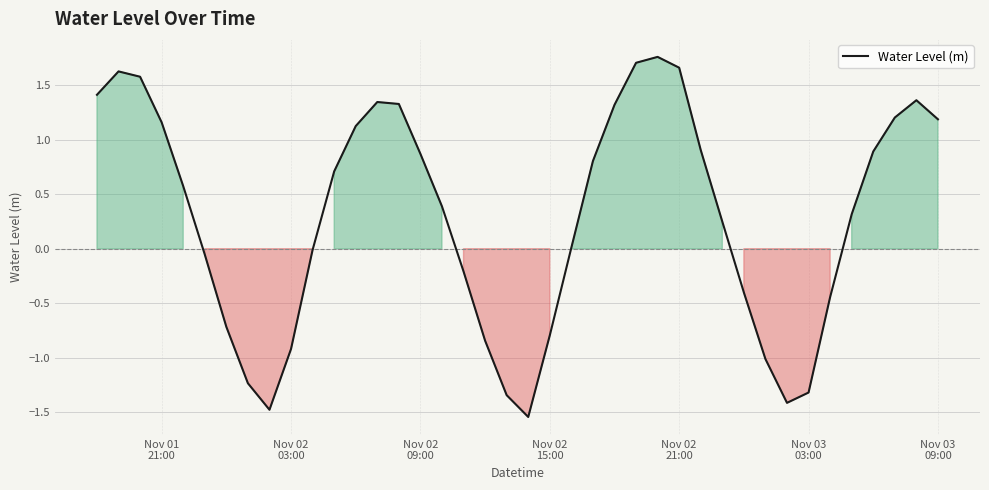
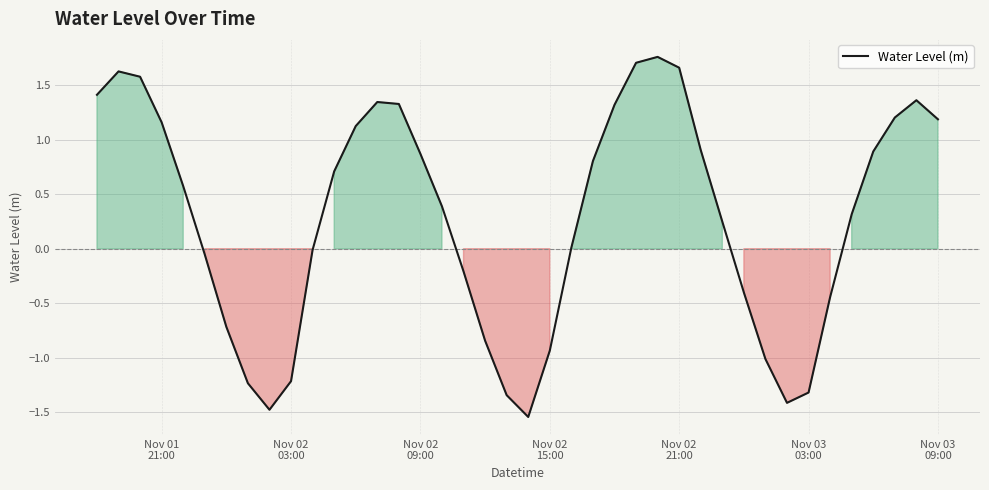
Nov 02 03:00: -0.92 -> -1.22
Nov 02 15:00: -0.80 -> -0.94
